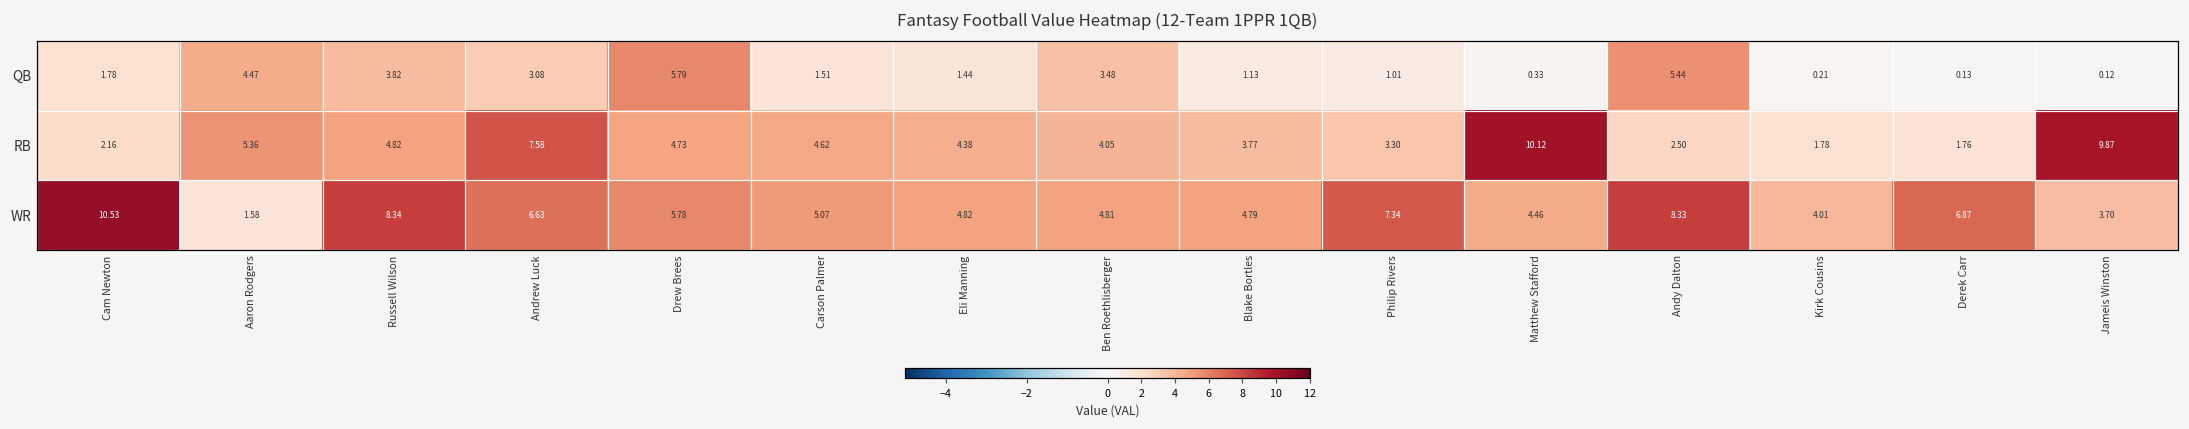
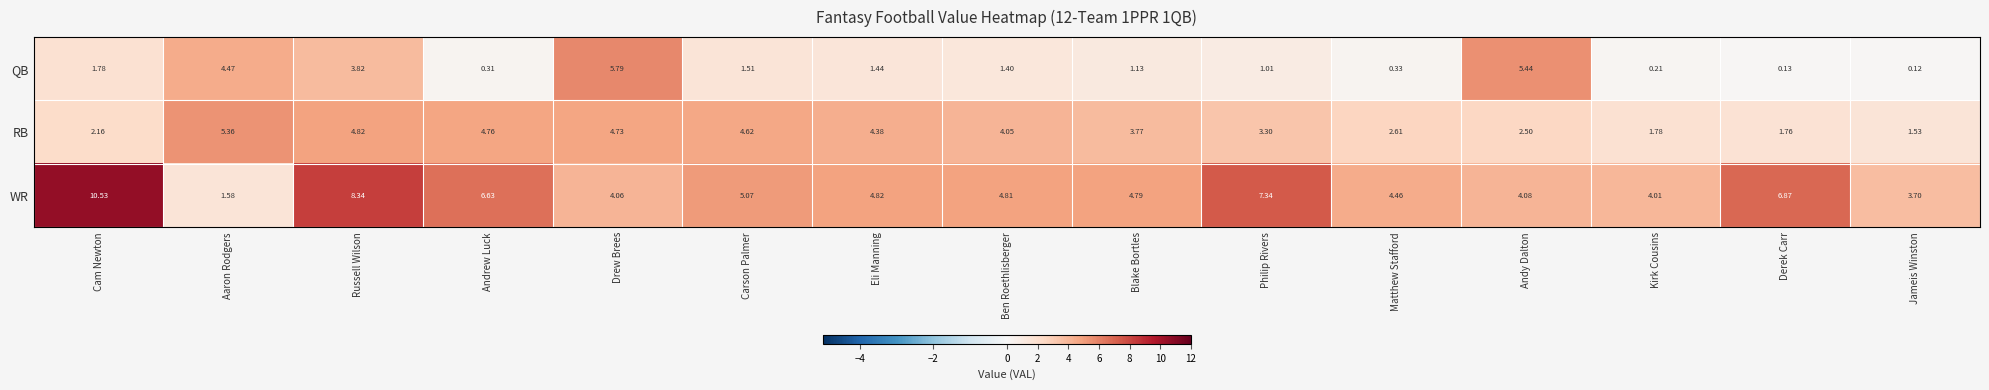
QB, Andrew Luck: 3.08 -> 0.31
QB, Ben Roethlisberger: 3.48 -> 1.40
RB, Andrew Luck: 7.58 -> 4.76
RB, Matthew Stafford: 10.12 -> 2.61
RB, Jameis Winston: 9.87 -> 1.53
WR, Drew Brees: 5.78 -> 4.06
WR, Andy Dalton: 8.33 -> 4.08
